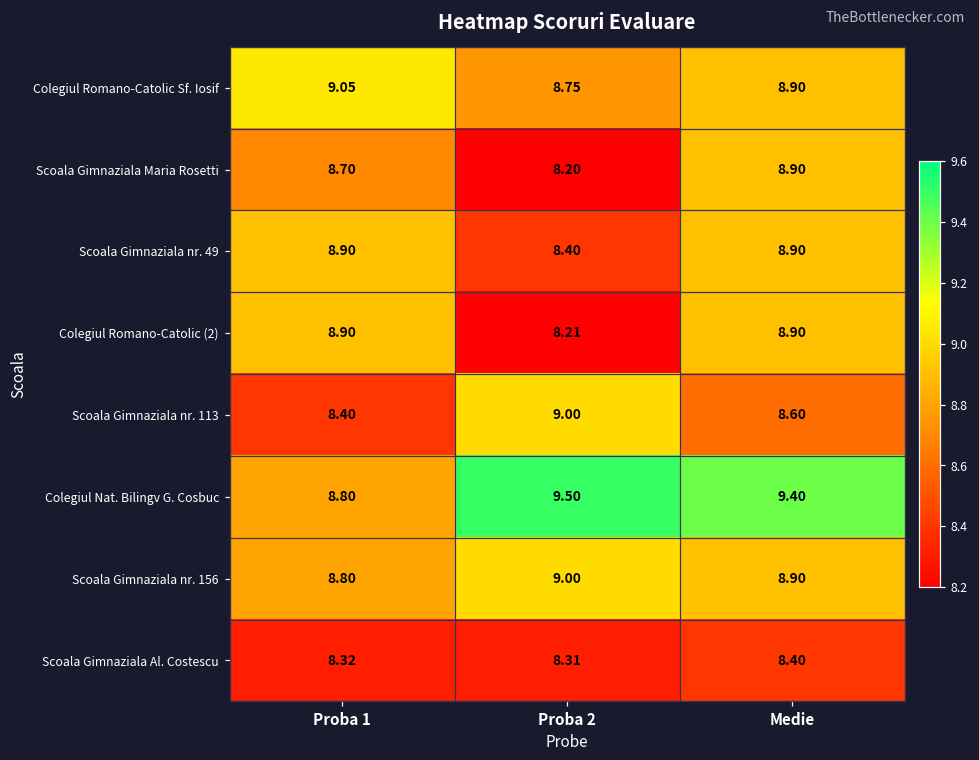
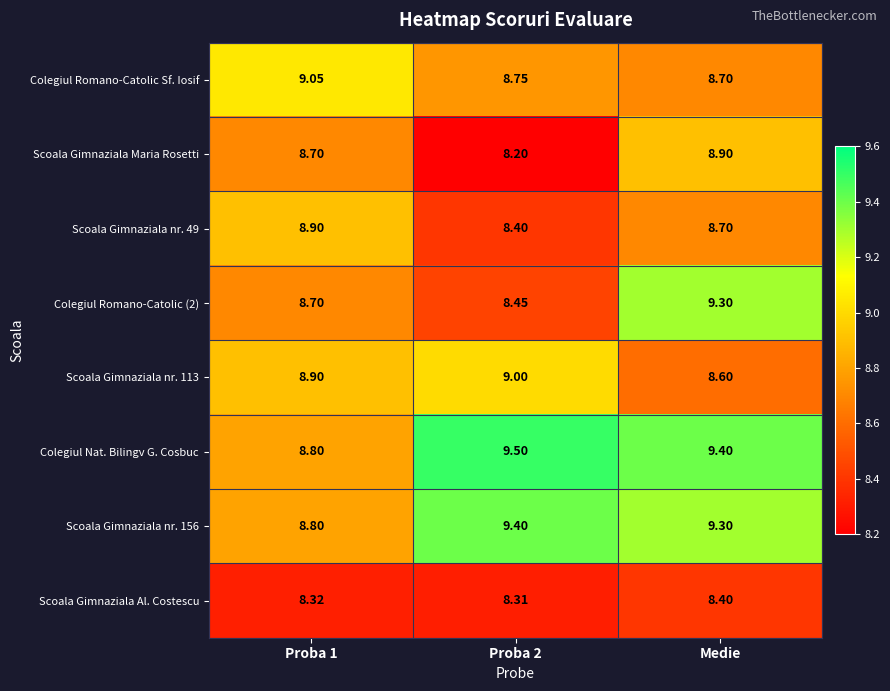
Colegiul Romano-Catolic Sf. Iosif, Medie: 8.90 -> 8.70
Scoala Gimnaziala nr. 49, Medie: 8.90 -> 8.70
Colegiul Romano-Catolic (2), Proba 1: 8.90 -> 8.70
Colegiul Romano-Catolic (2), Proba 2: 8.21 -> 8.45
Colegiul Romano-Catolic (2), Medie: 8.90 -> 9.30
Scoala Gimnaziala nr. 113, Proba 1: 8.40 -> 8.90
Scoala Gimnaziala nr. 156, Proba 2: 9.00 -> 9.40
Scoala Gimnaziala nr. 156, Medie: 8.90 -> 9.30
